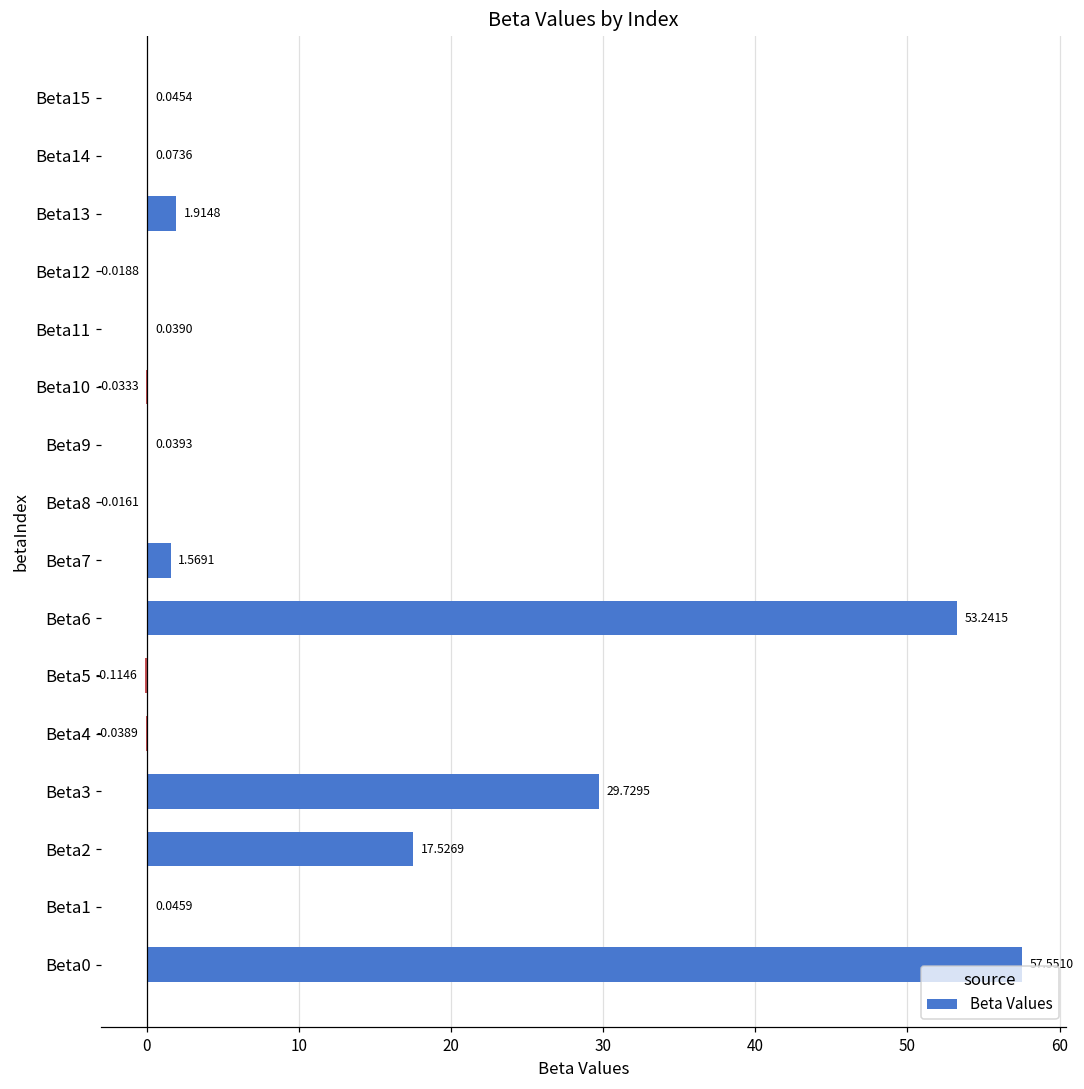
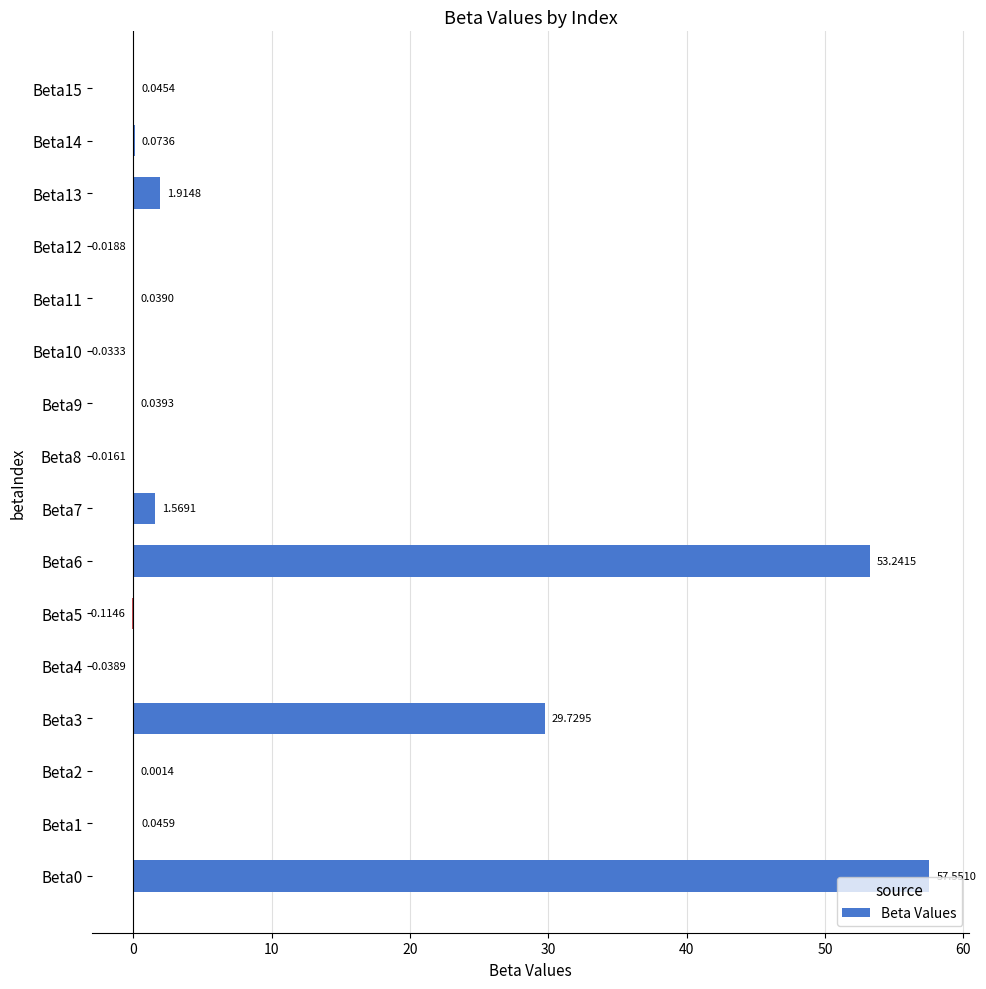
Beta2: 17.5269 -> 0.0014
